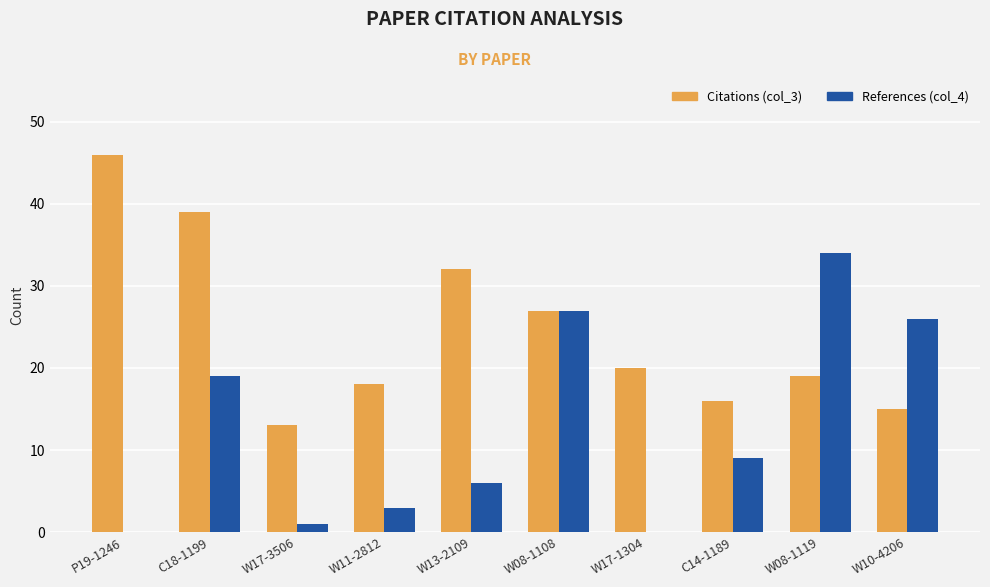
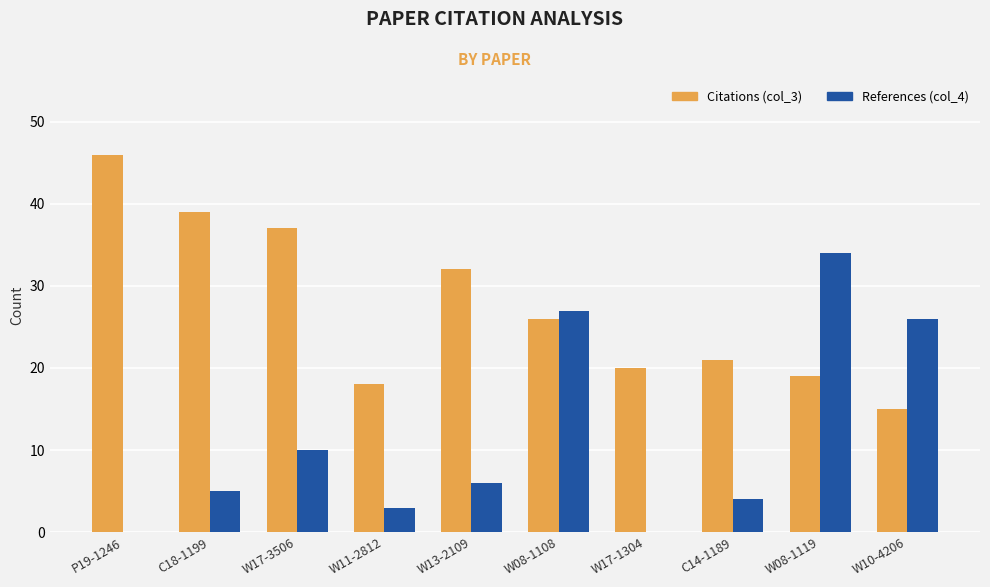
References (col_4), C18-1199: 19 -> 5
Citations (col_3), W17-3506: 13 -> 37
References (col_4), W17-3506: 1 -> 10
Citations (col_3), W08-1108: 27 -> 26
Citations (col_3), C14-1189: 16 -> 21
References (col_4), C14-1189: 9 -> 4
